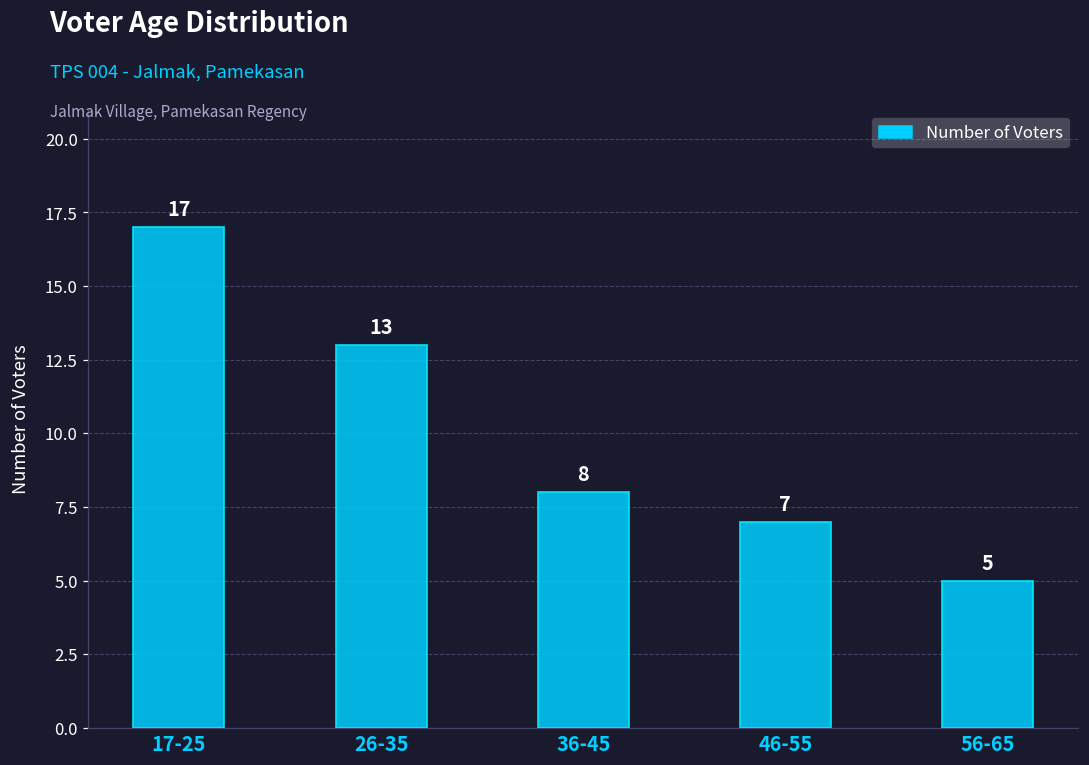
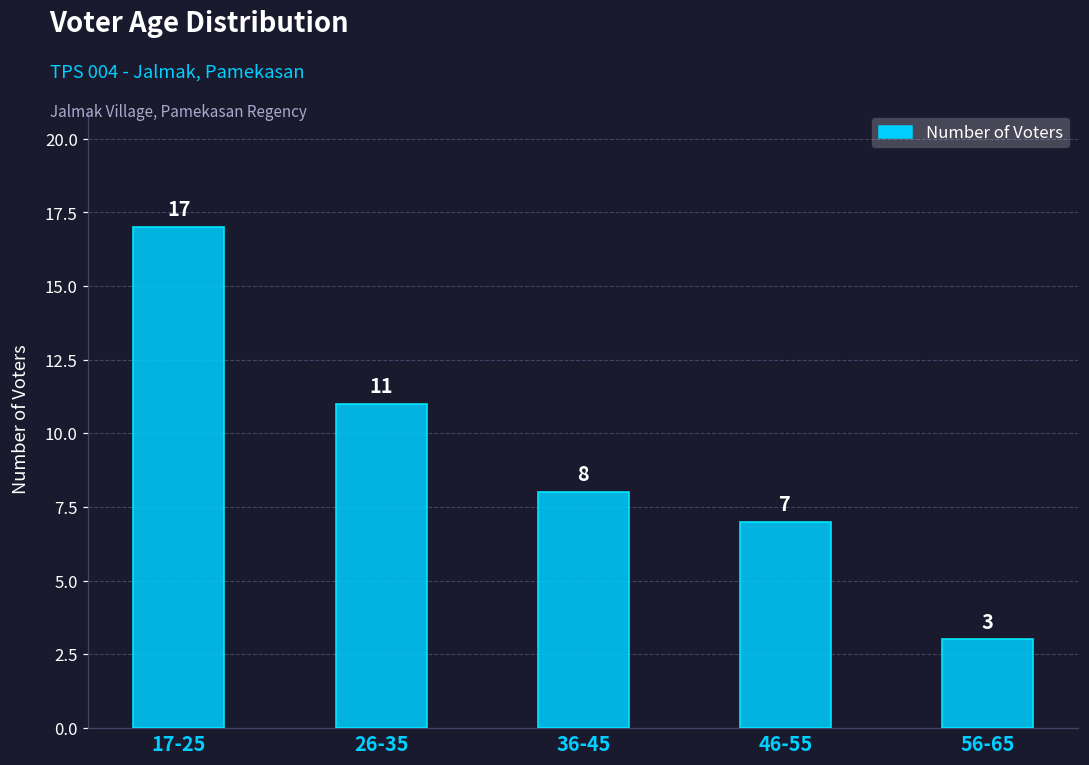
26-35: 13 -> 11
56-65: 5 -> 3
